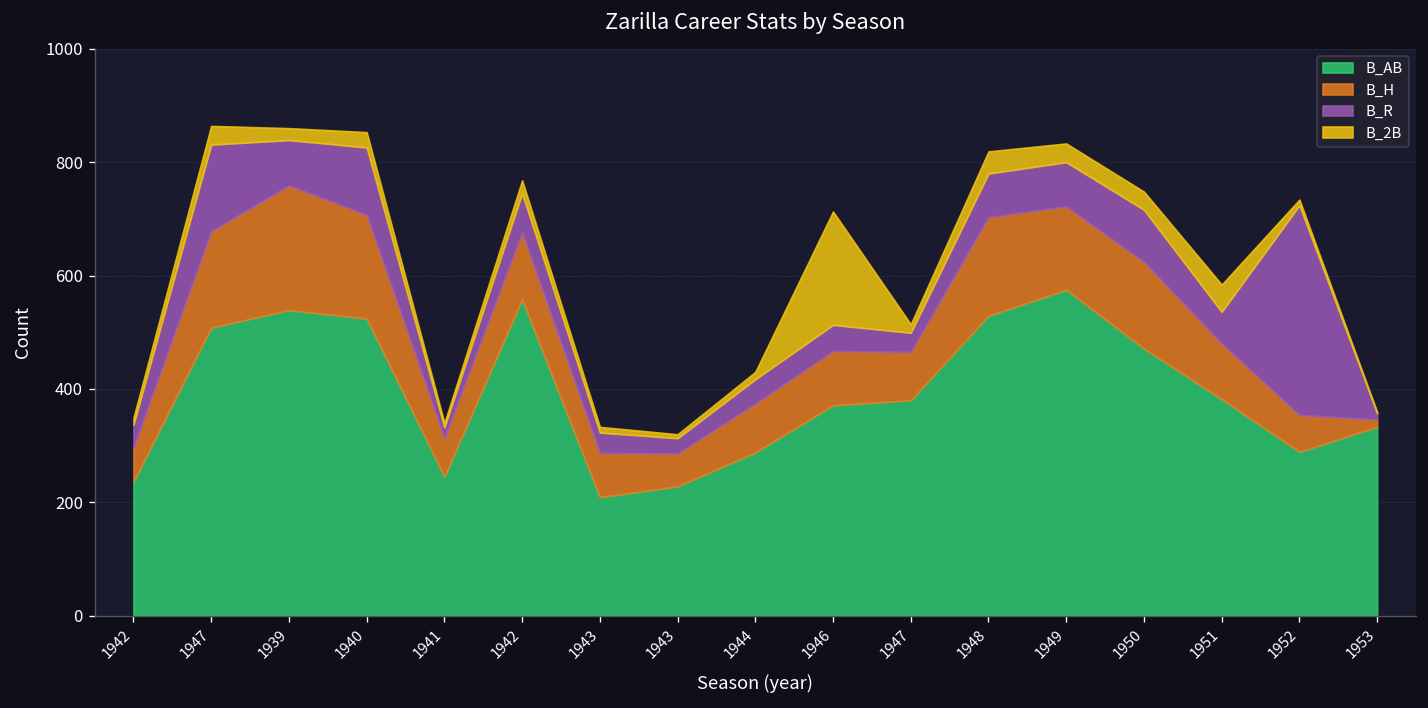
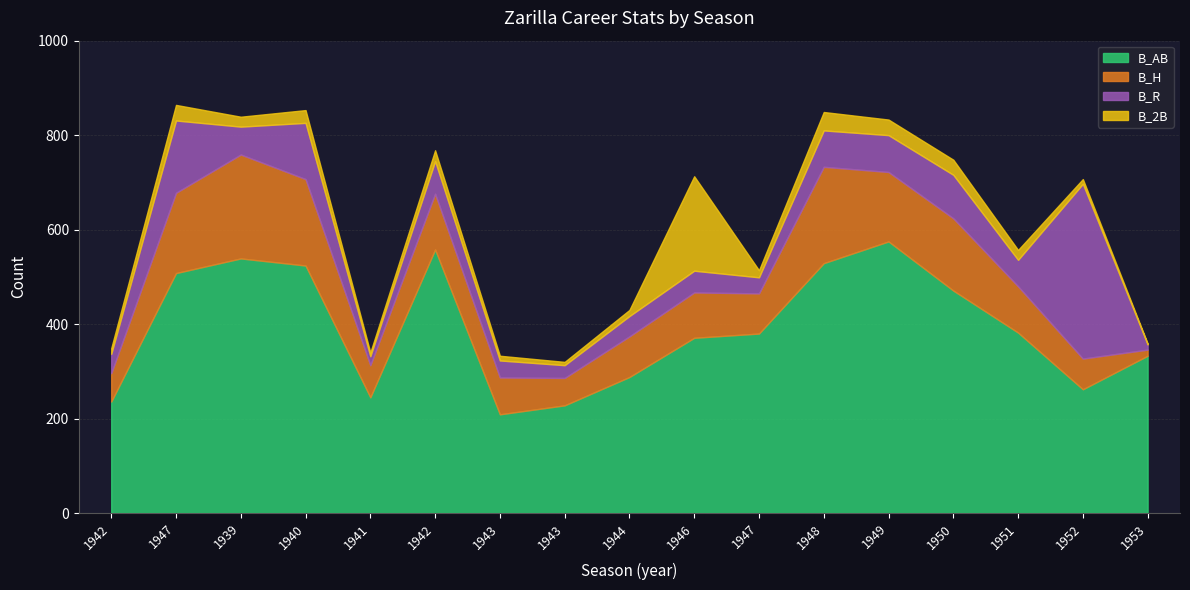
B_R, 1939: 80 -> 60
B_H, 1948: 170 -> 200
B_2B, 1951: 50 -> 20
B_AB, 1952: 290 -> 260
